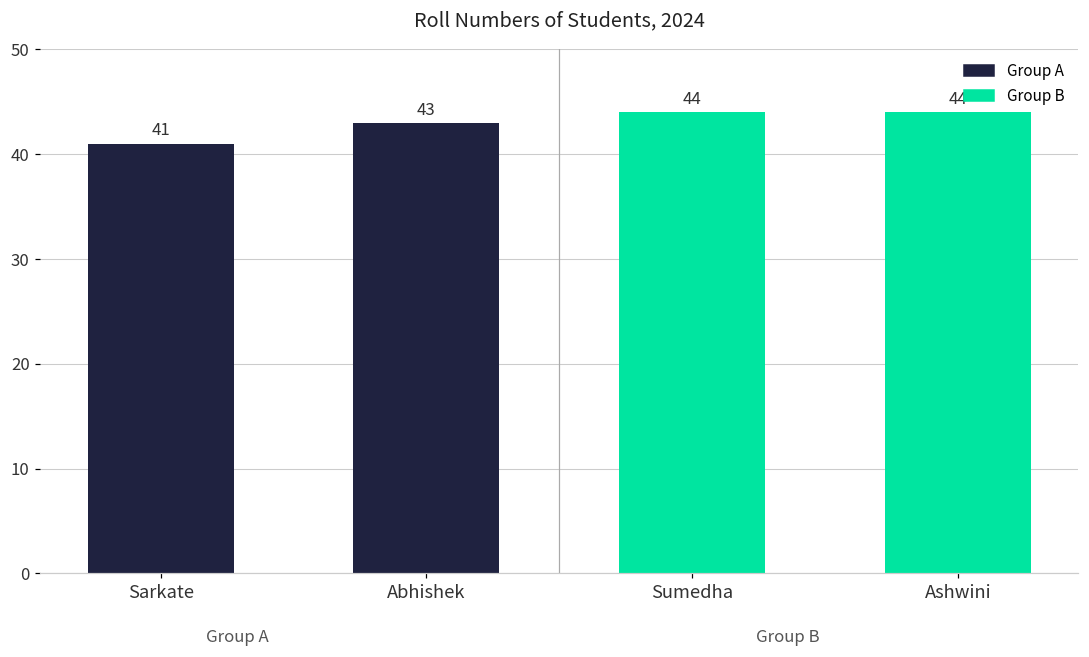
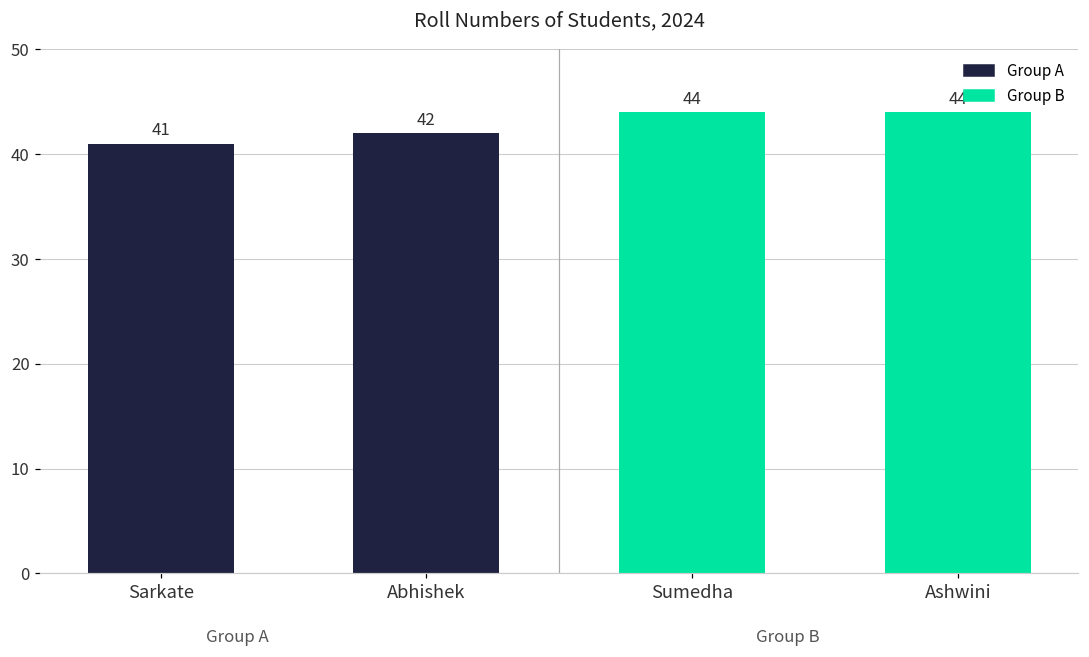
Abhishek: 43 -> 42
